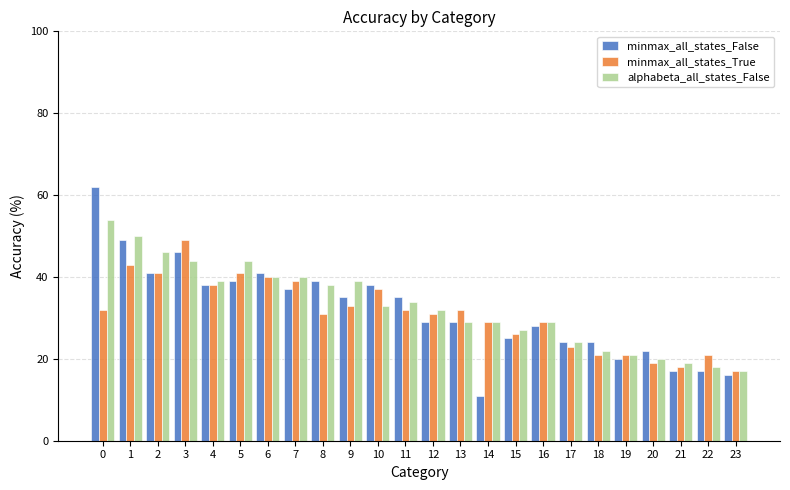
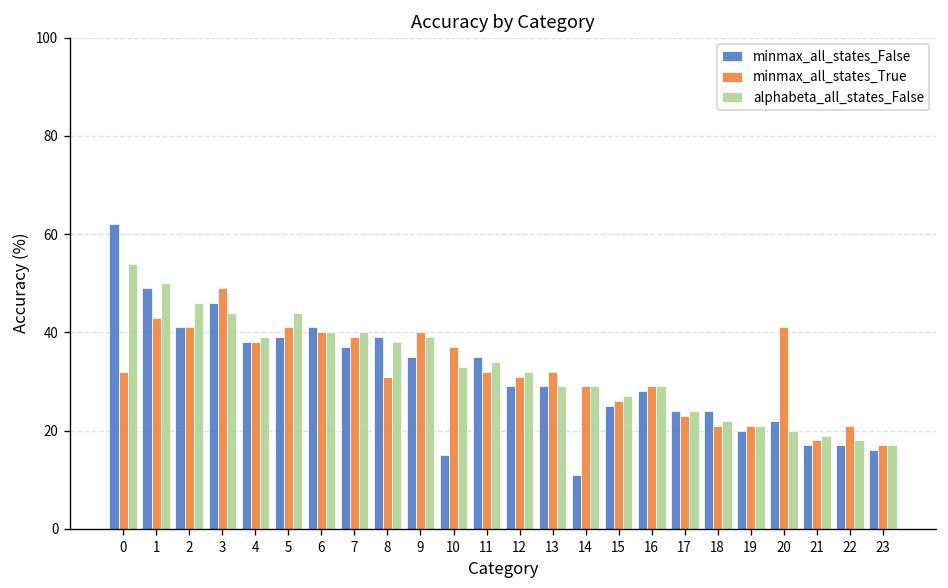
minmax_all_states_True, 9: 33 -> 40
minmax_all_states_False, 10: 38 -> 15
minmax_all_states_True, 20: 19 -> 41
